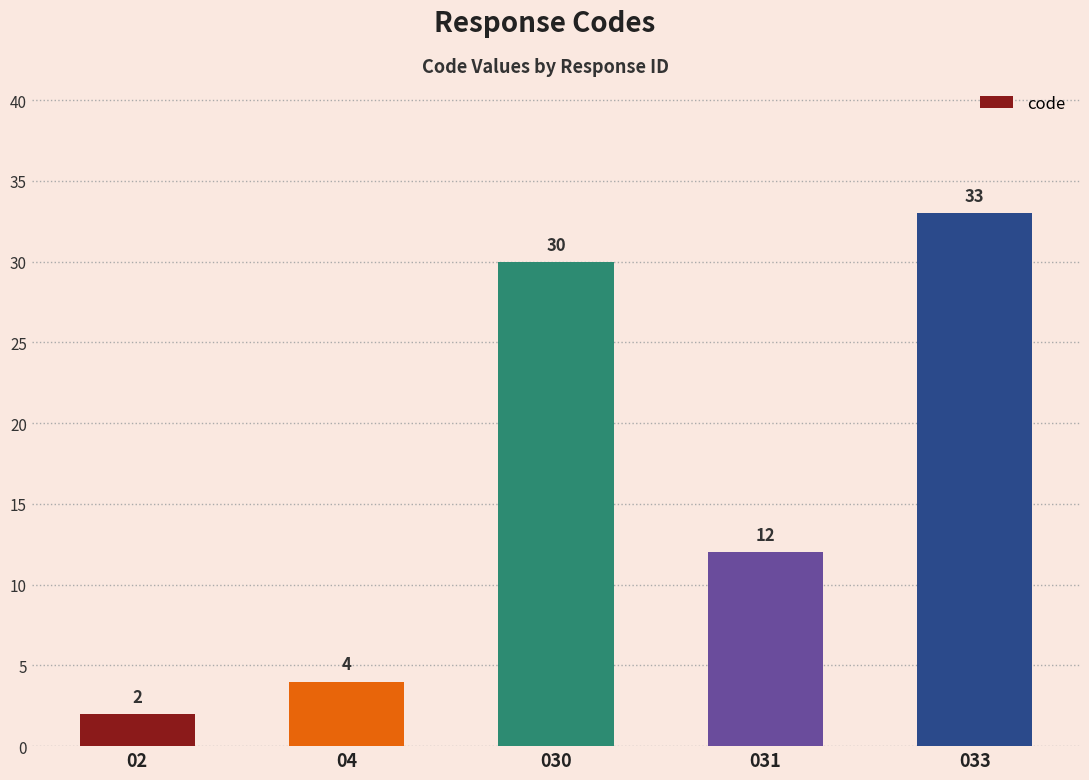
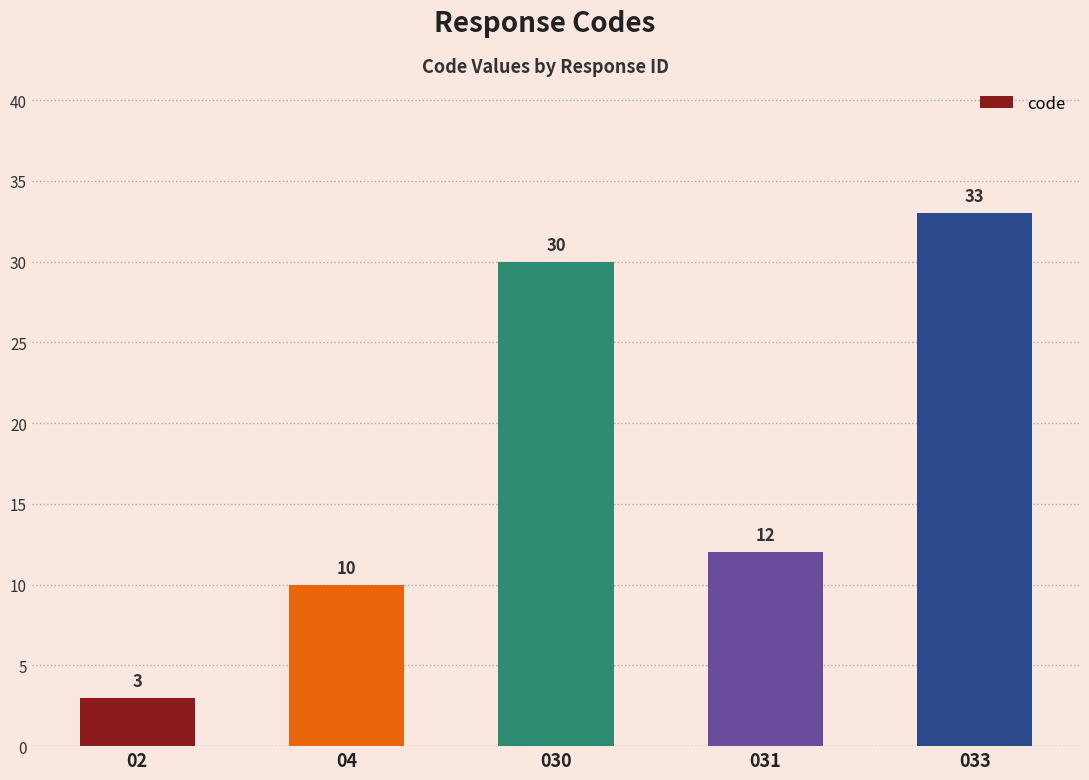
02: 2 -> 3
04: 4 -> 10
